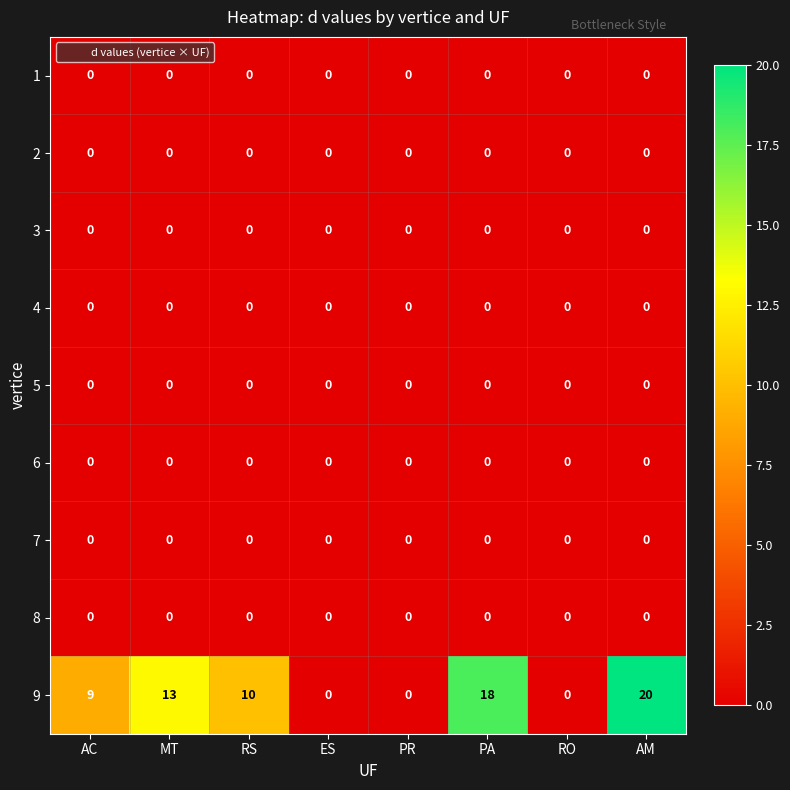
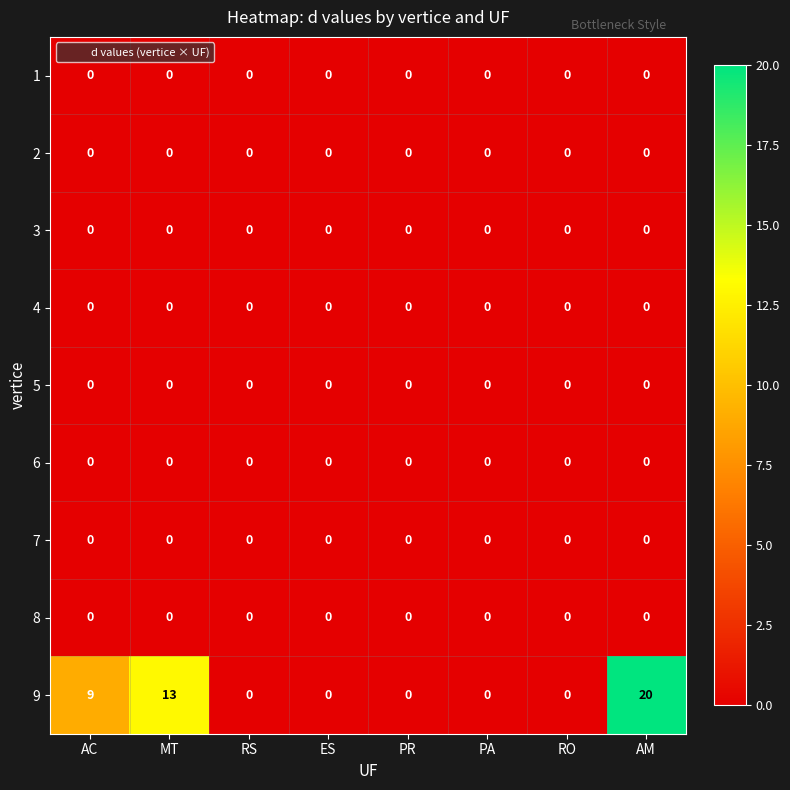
9, RS: 10 -> 0
9, PA: 18 -> 0
